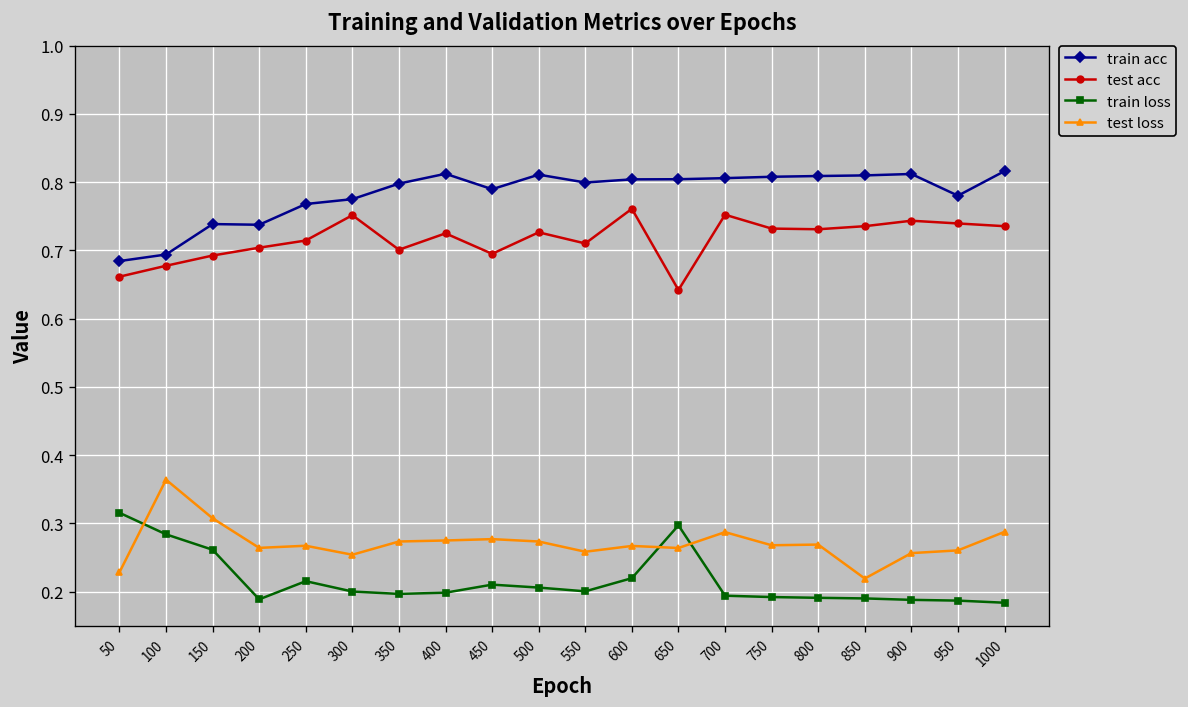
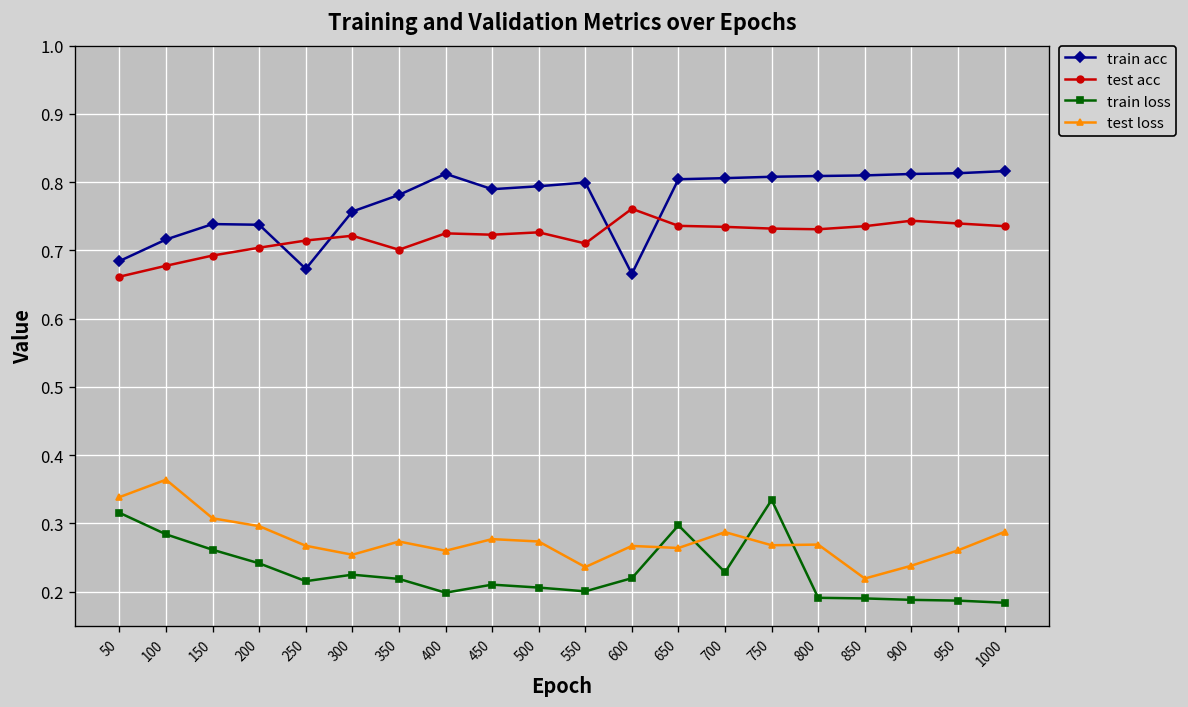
test loss, 50: 0.23 -> 0.34
train acc, 100: 0.69 -> 0.72
train loss, 200: 0.19 -> 0.24
test loss, 200: 0.26 -> 0.30
train acc, 250: 0.77 -> 0.67
train acc, 300: 0.78 -> 0.76
test acc, 300: 0.75 -> 0.72
train loss, 300: 0.20 -> 0.22
train acc, 350: 0.80 -> 0.78
train loss, 350: 0.20 -> 0.22
test loss, 400: 0.27 -> 0.26
test acc, 450: 0.70 -> 0.72
train acc, 500: 0.81 -> 0.79
test loss, 550: 0.26 -> 0.24
train acc, 600: 0.80 -> 0.67
test acc, 650: 0.64 -> 0.74
test acc, 700: 0.75 -> 0.73
train loss, 700: 0.19 -> 0.23
train loss, 750: 0.19 -> 0.33
test loss, 900: 0.26 -> 0.24
train acc, 950: 0.78 -> 0.81
